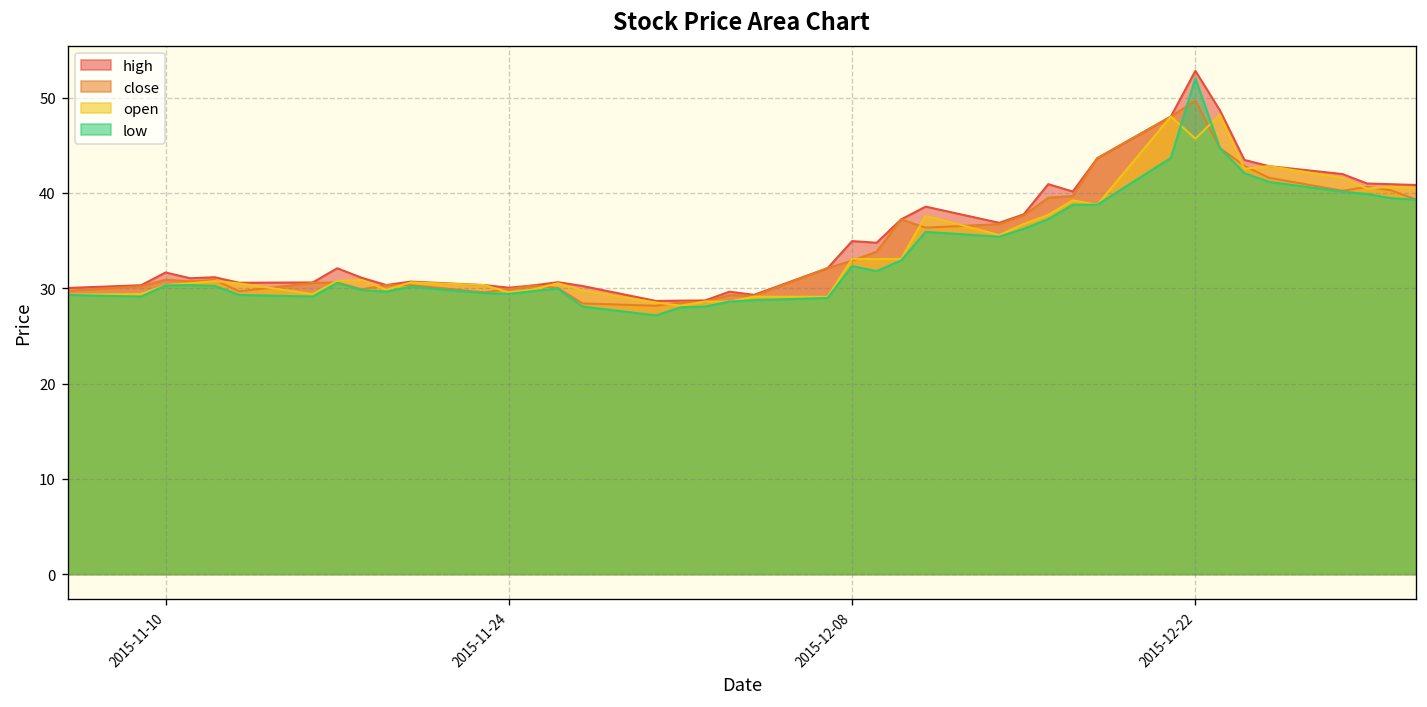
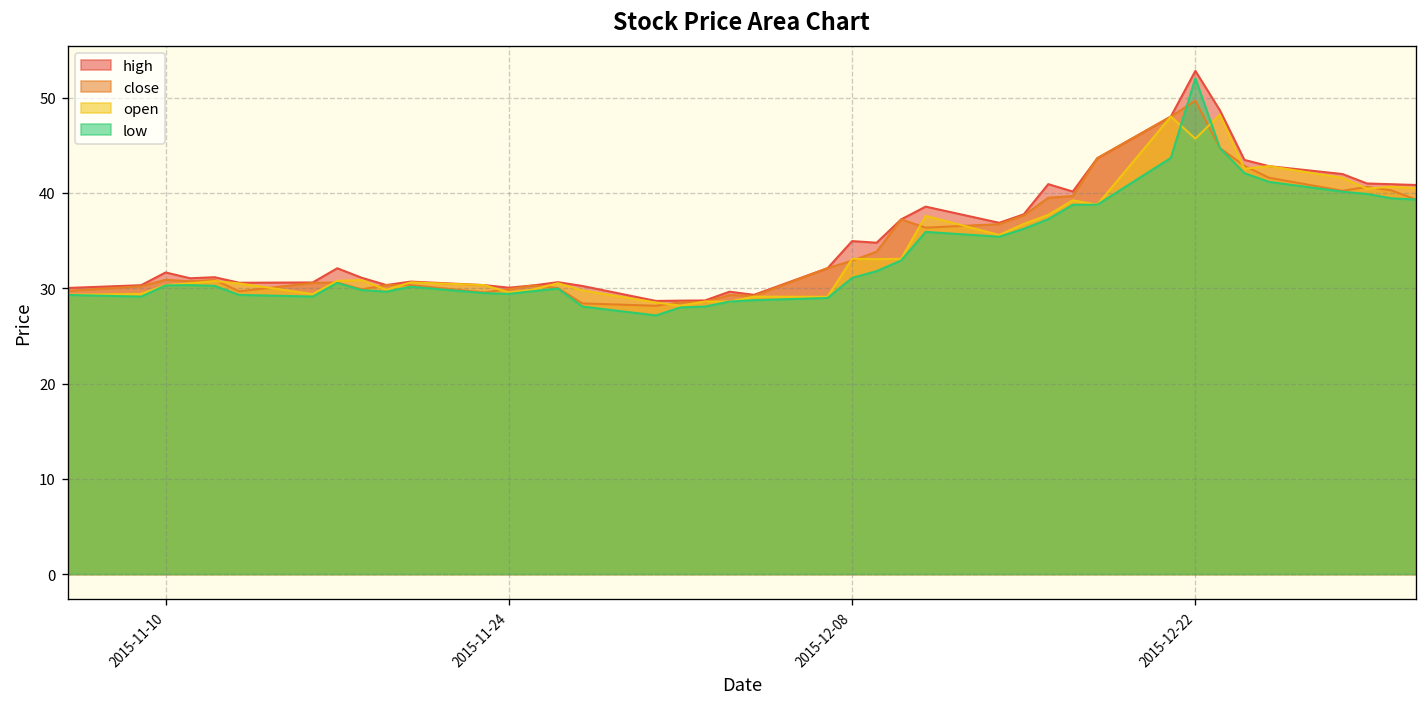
low, 2015-12-08: 32 -> 31
